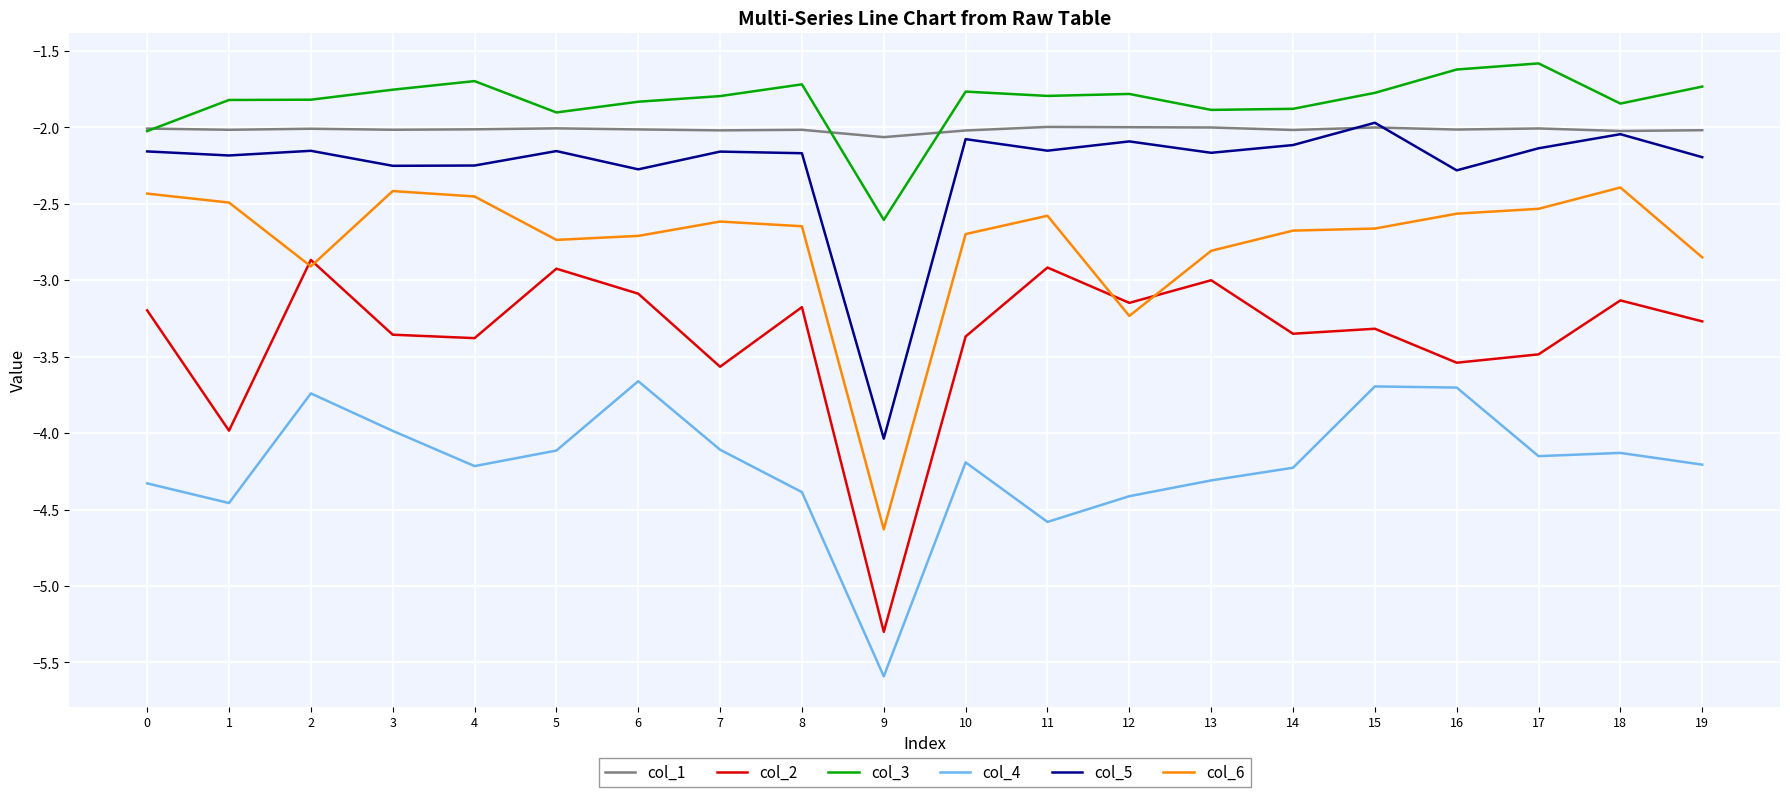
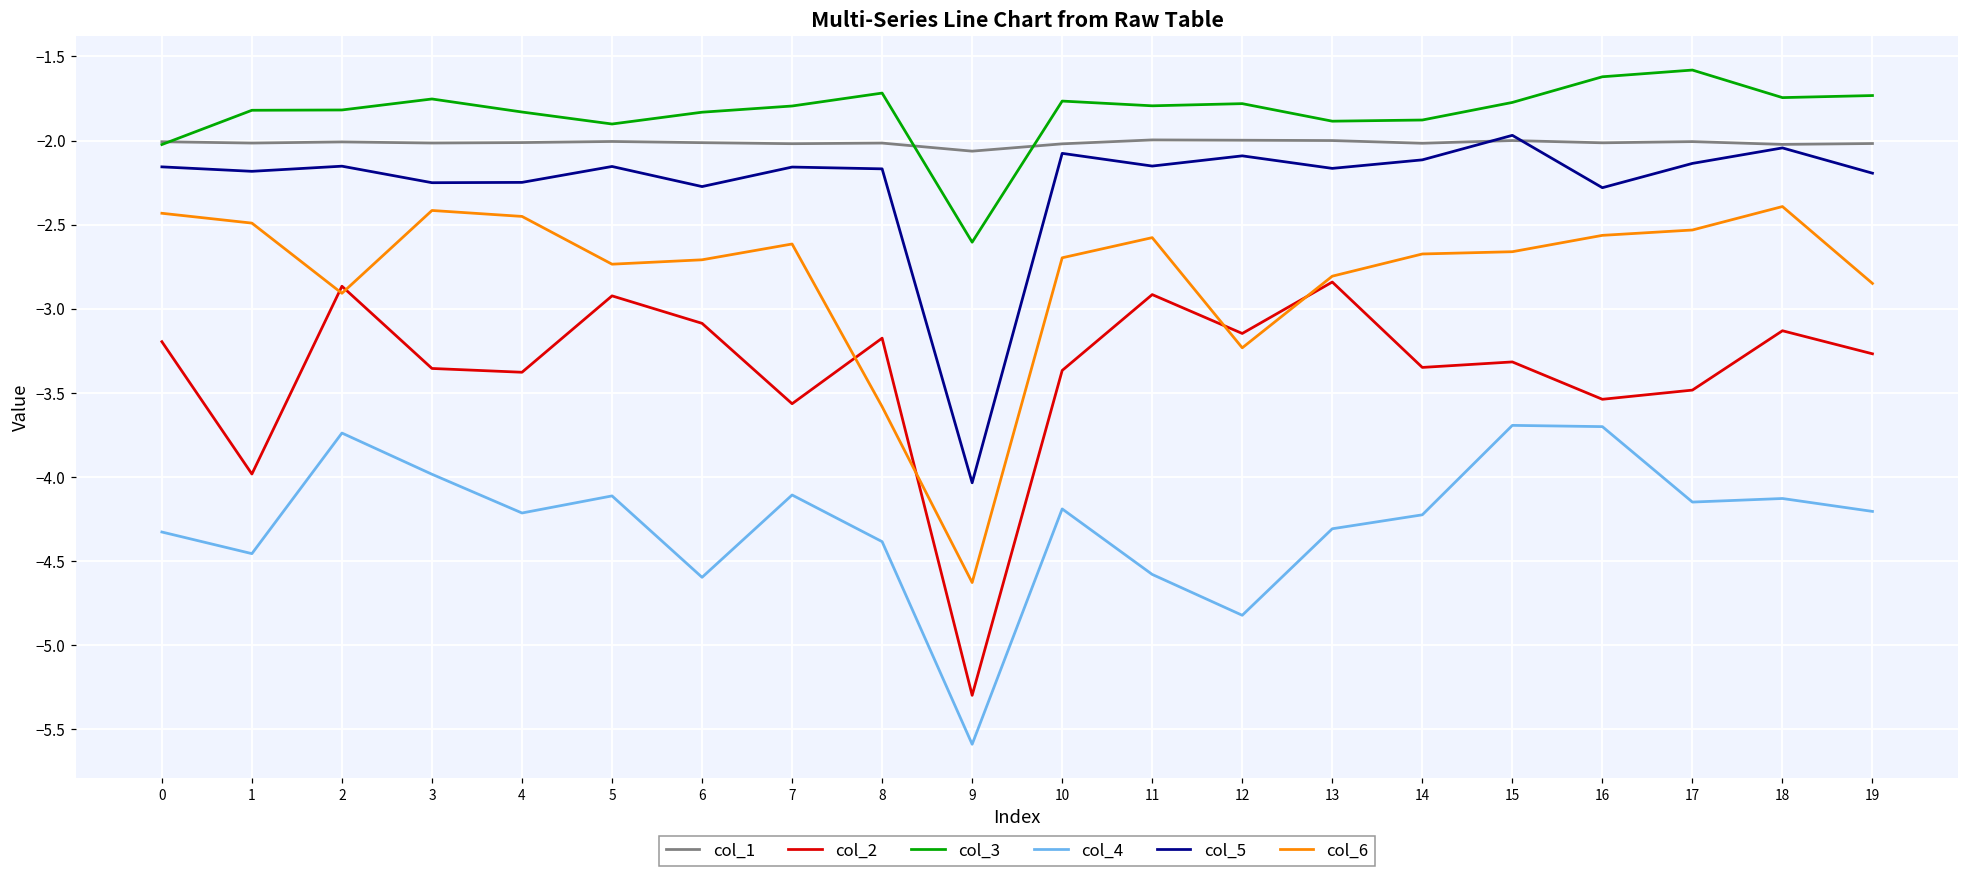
col_3, 4: -1.70 -> -1.83
col_4, 6: -3.66 -> -4.60
col_6, 8: -2.65 -> -3.58
col_4, 12: -4.41 -> -4.82
col_2, 13: -3.00 -> -2.84
col_3, 18: -1.84 -> -1.74
